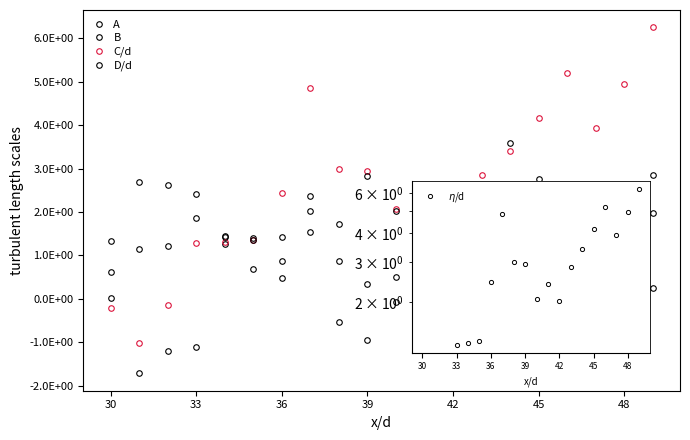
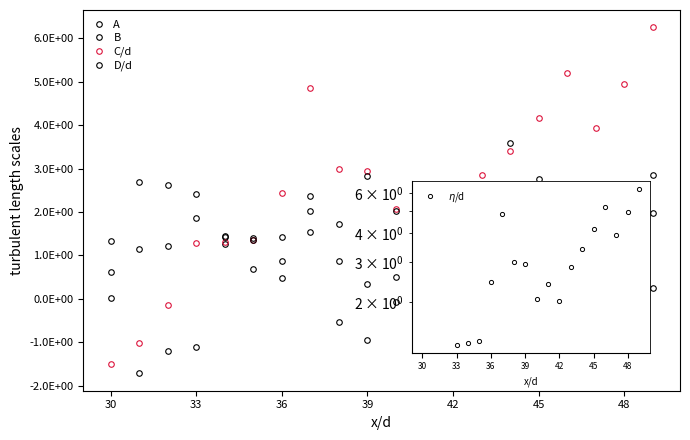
C/d, 30: -0.2 -> -1.5
